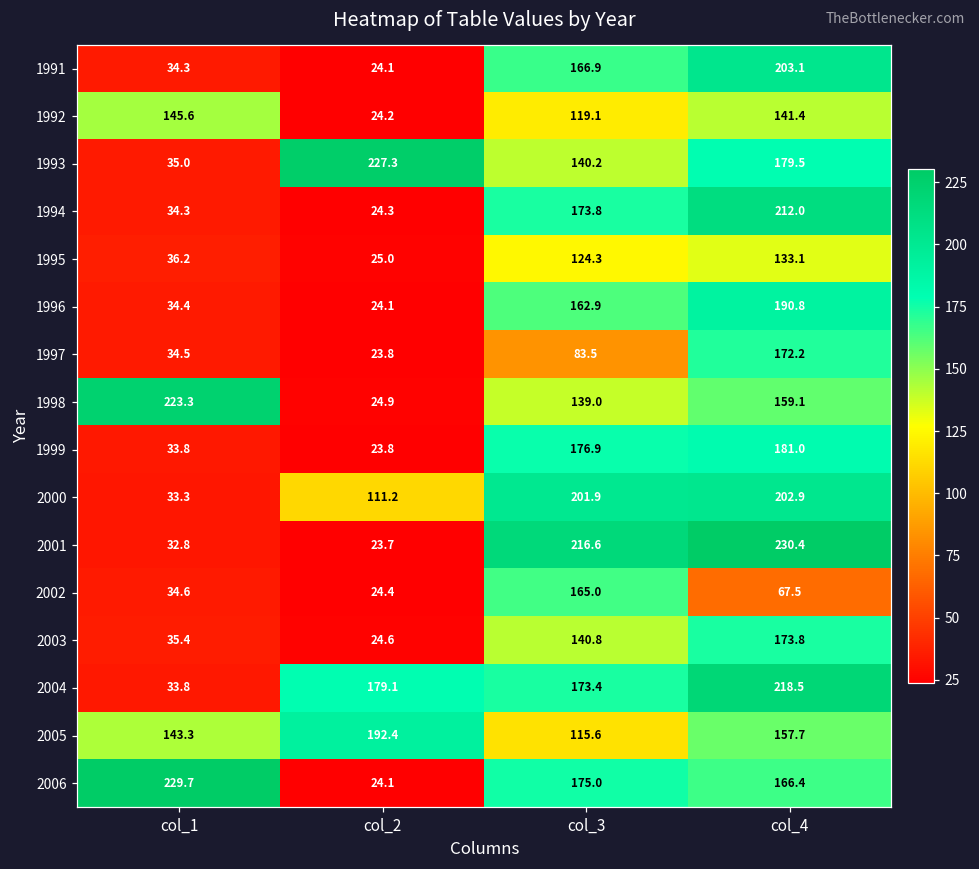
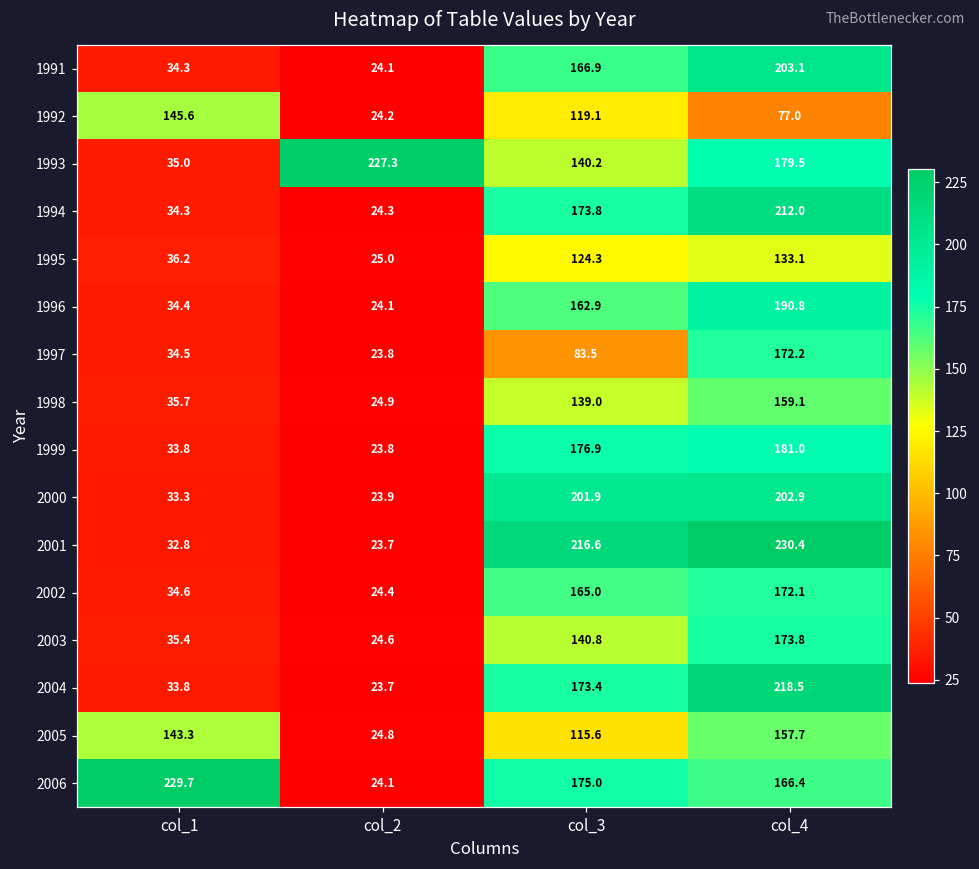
1992, col_4: 141.4 -> 77.0
1998, col_1: 223.3 -> 35.7
2000, col_2: 111.2 -> 23.9
2002, col_4: 67.5 -> 172.1
2004, col_2: 179.1 -> 23.7
2005, col_2: 192.4 -> 24.8
